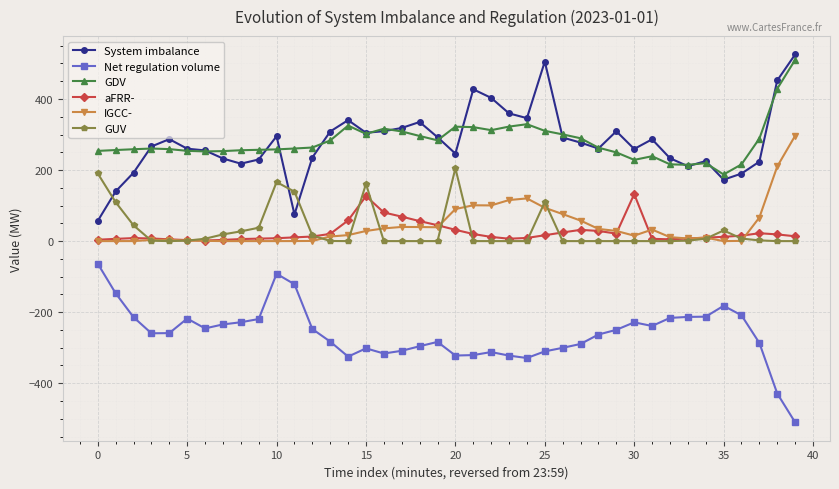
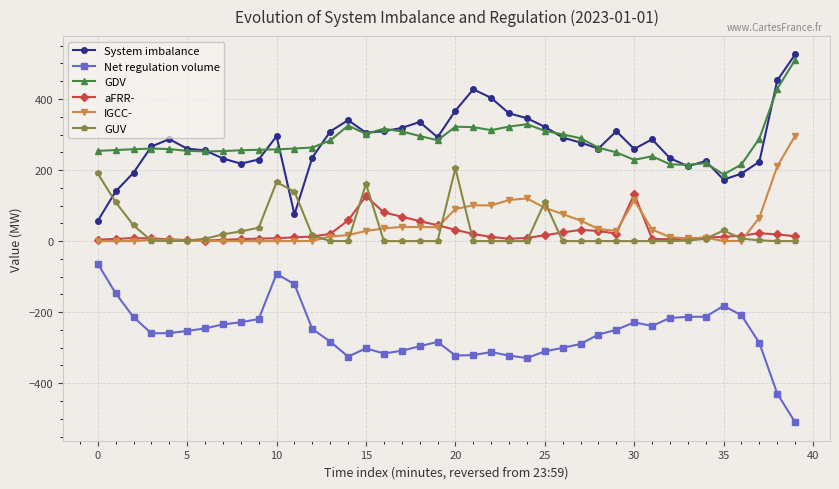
Net regulation volume, 5: -220 -> -250
System imbalance, 20: 250 -> 370
System imbalance, 25: 510 -> 320
IGCC-, 30: 20 -> 110
